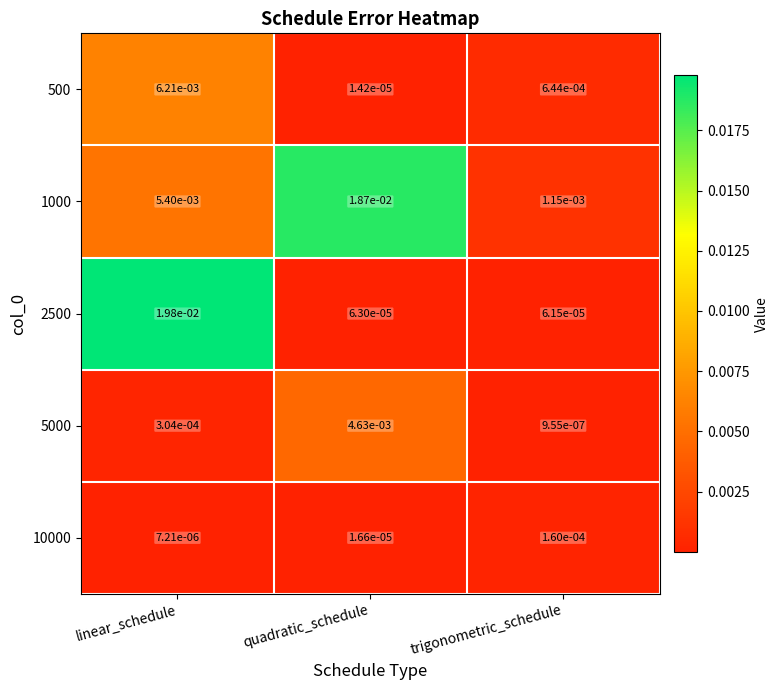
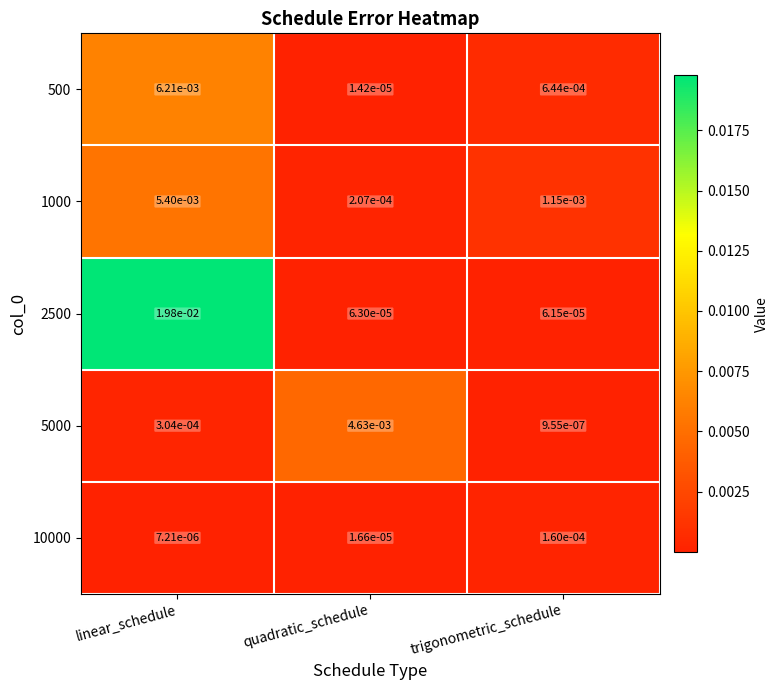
1000, quadratic_schedule: 1.87e-02 -> 2.07e-04
